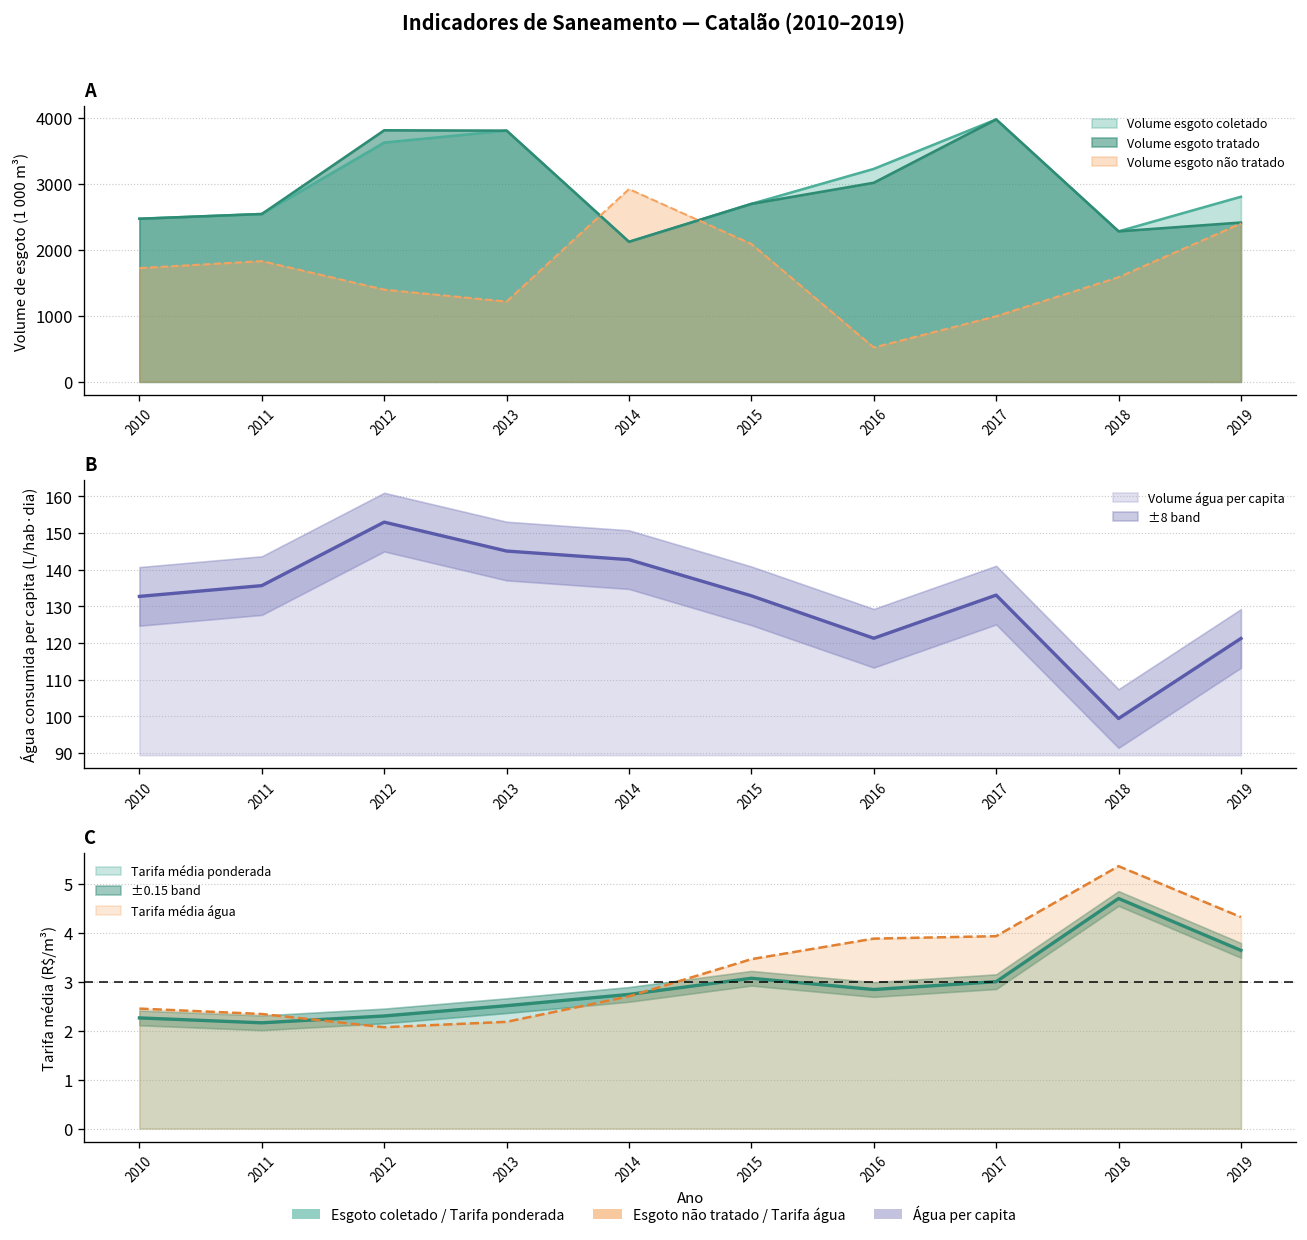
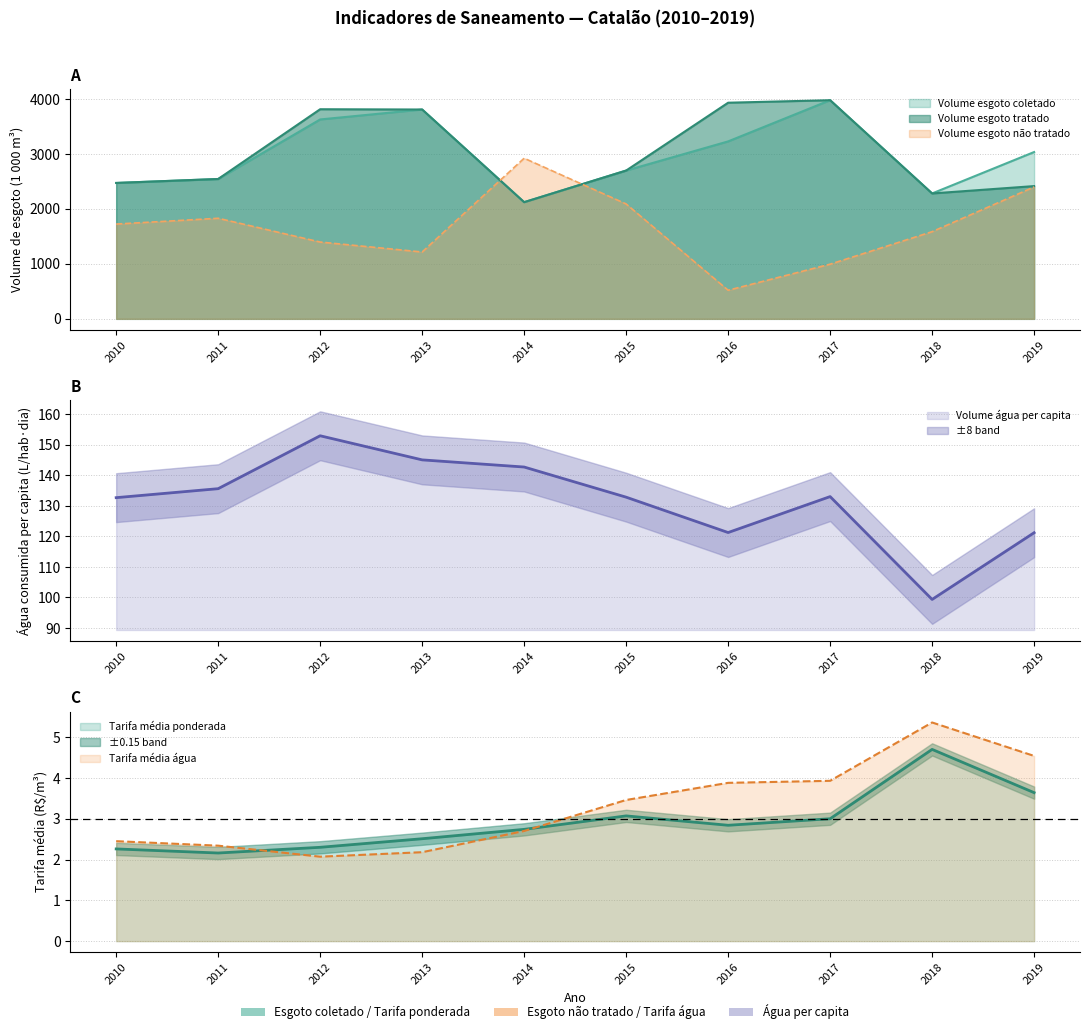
A, Volume esgoto tratado, 2016: 3000 -> 3900
A, Volume esgoto coletado, 2019: 2800 -> 3000
C, Tarifa média água, 2019: 4.3 -> 4.5
